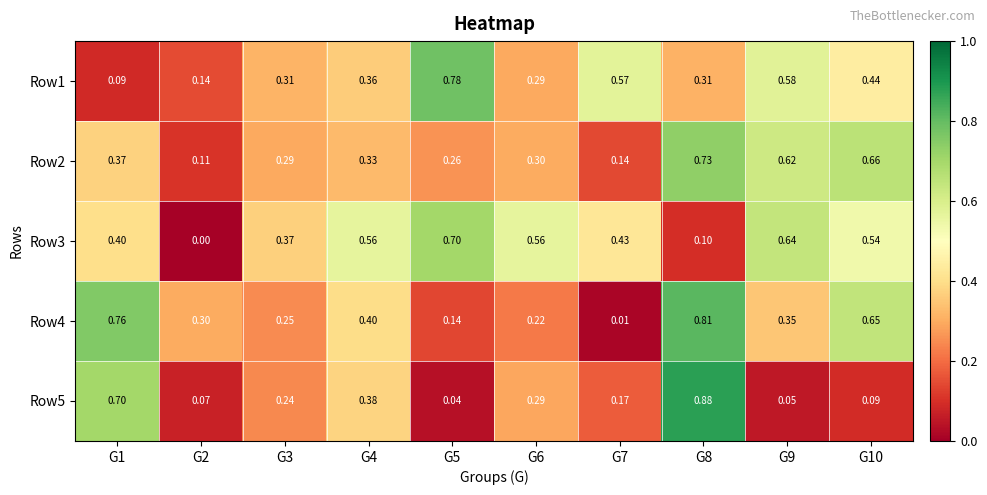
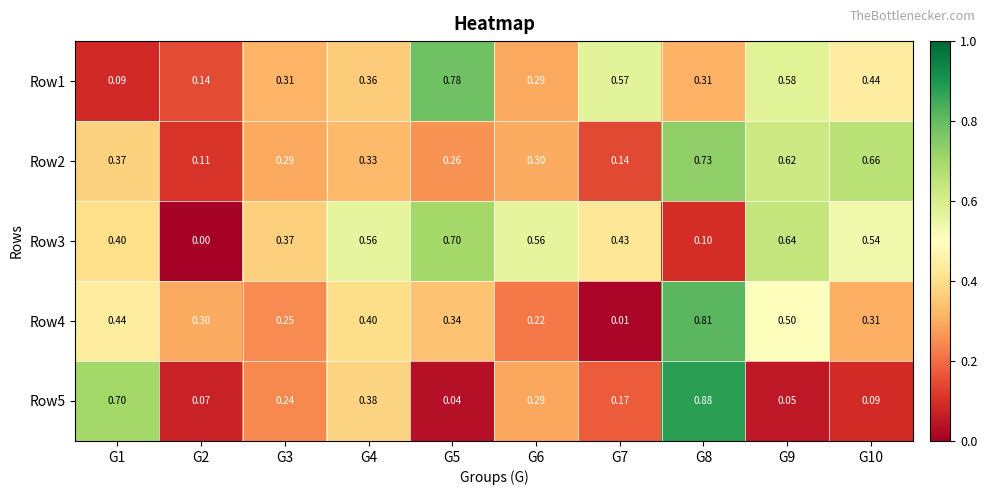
Row4, G1: 0.76 -> 0.44
Row4, G5: 0.14 -> 0.34
Row4, G9: 0.35 -> 0.50
Row4, G10: 0.65 -> 0.31
